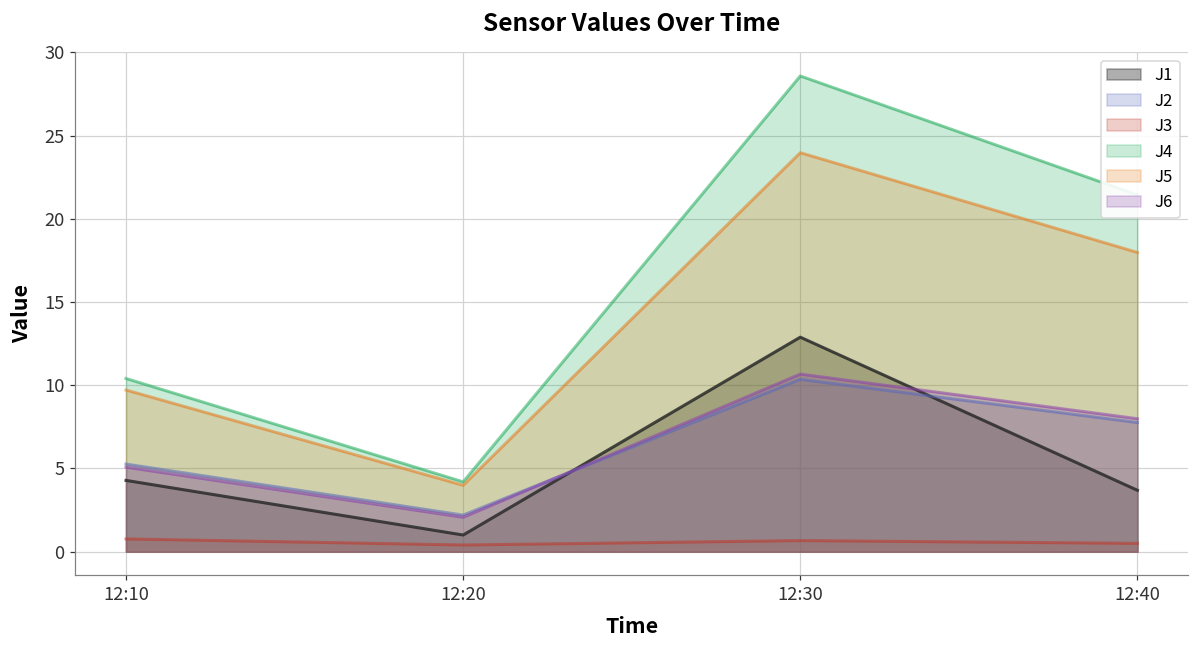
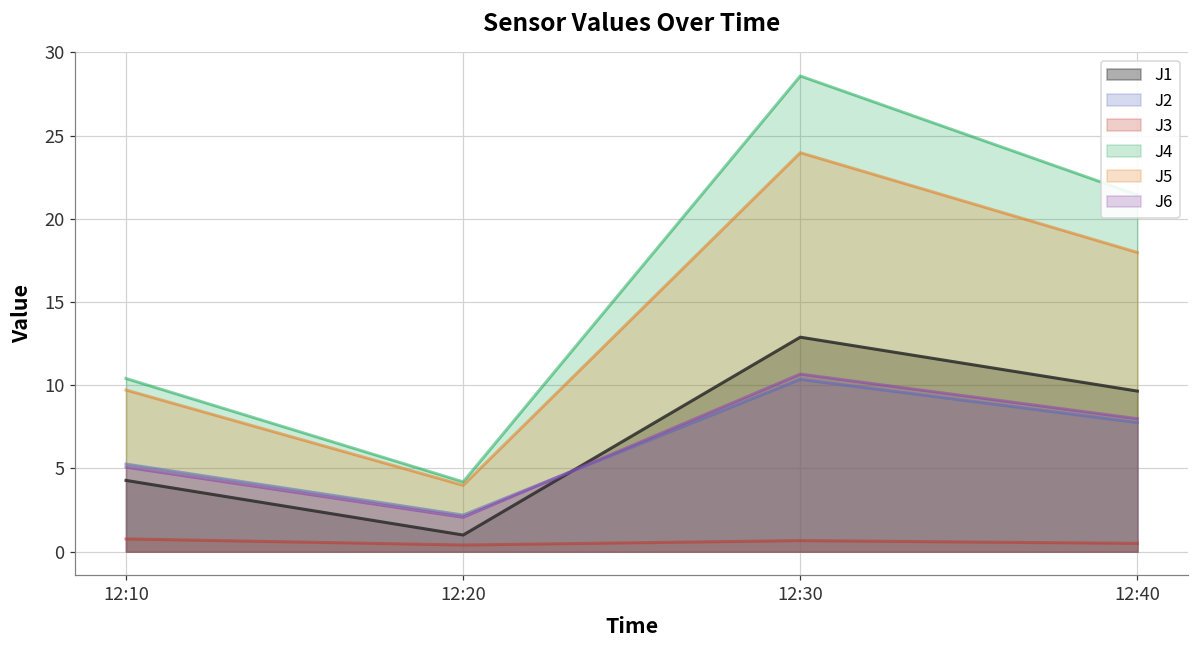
J1, 12:40: 3.7 -> 9.7
